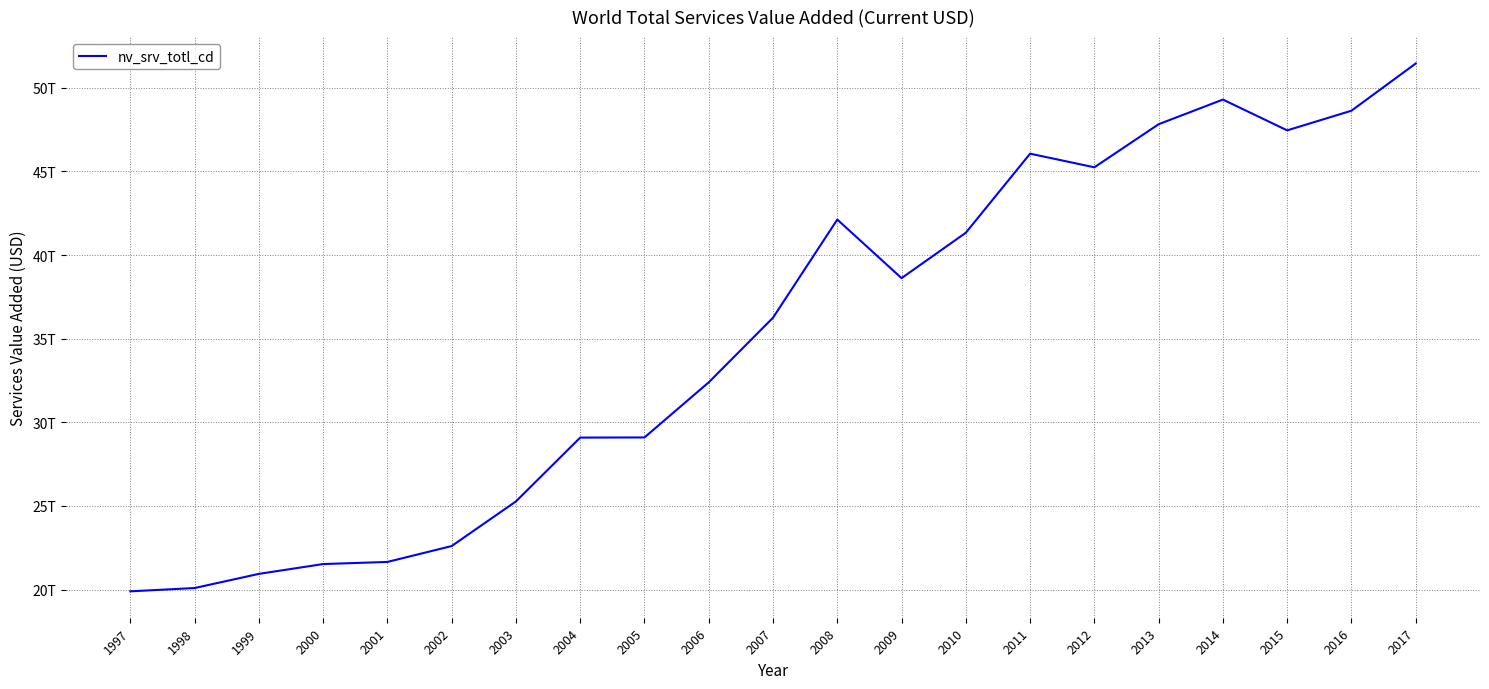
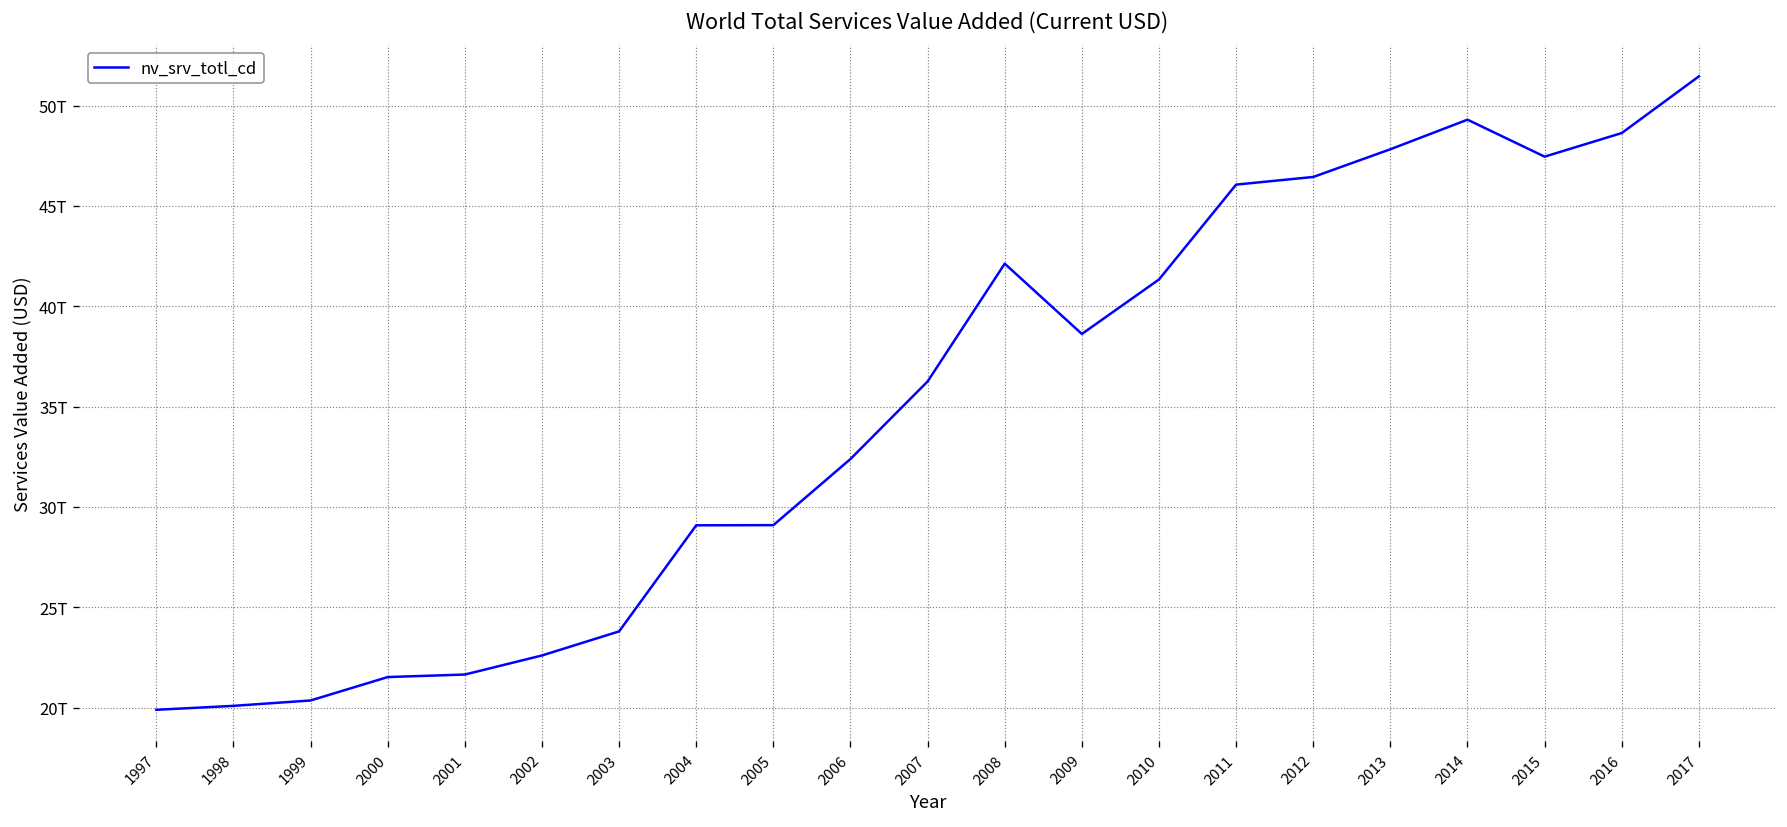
1999: 20.9T -> 20.4T
2003: 25.3T -> 23.8T
2012: 45.2T -> 46.4T
